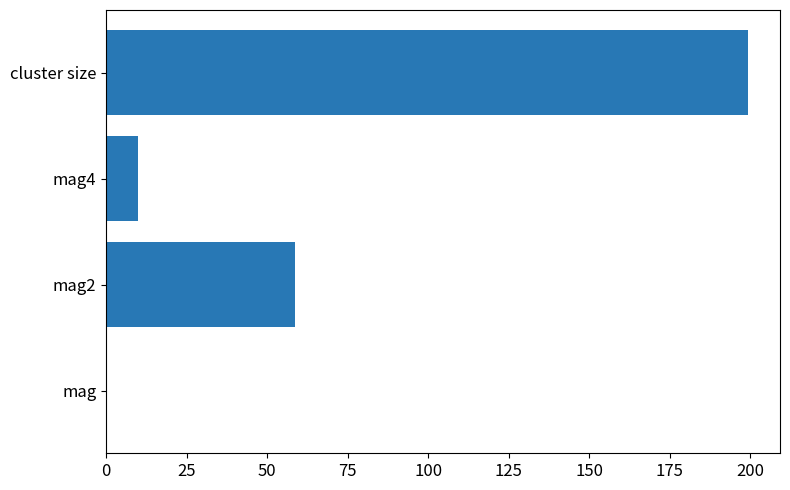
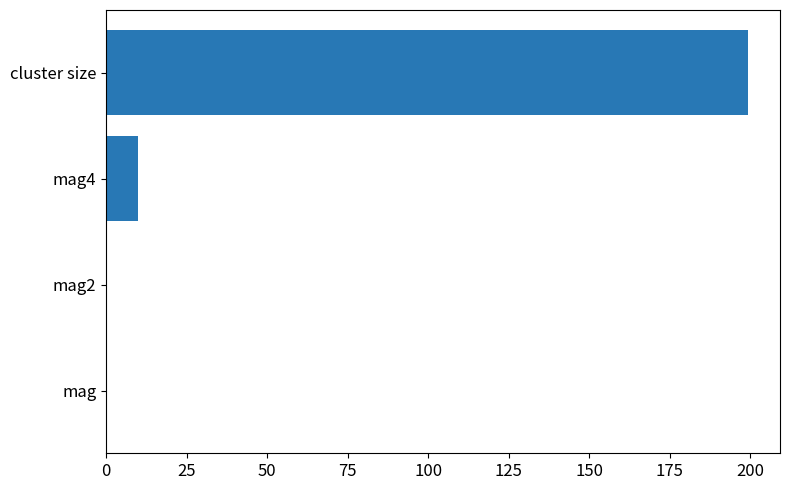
mag2: 59 -> 0
